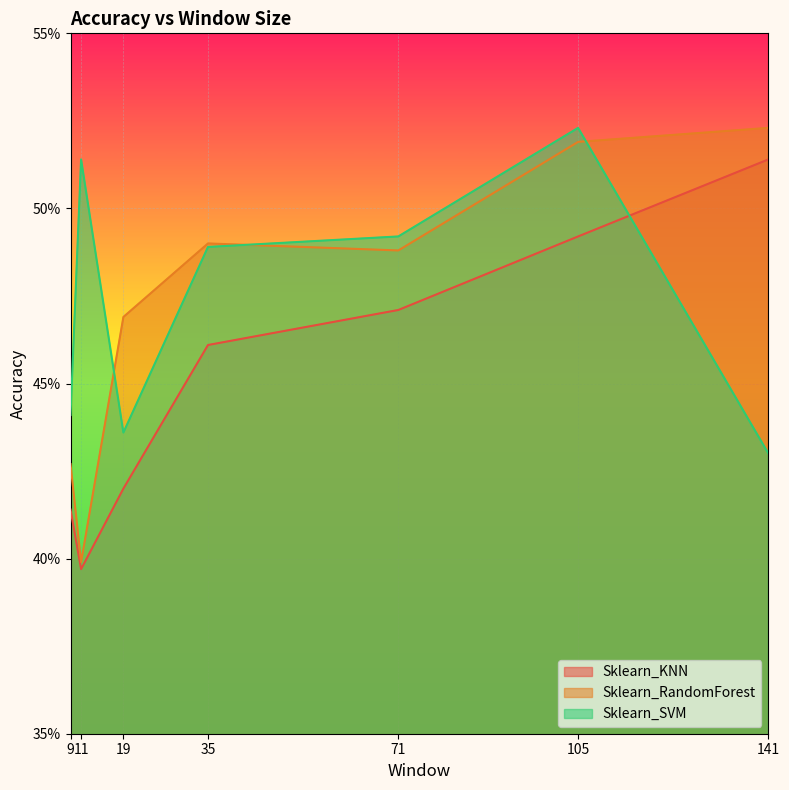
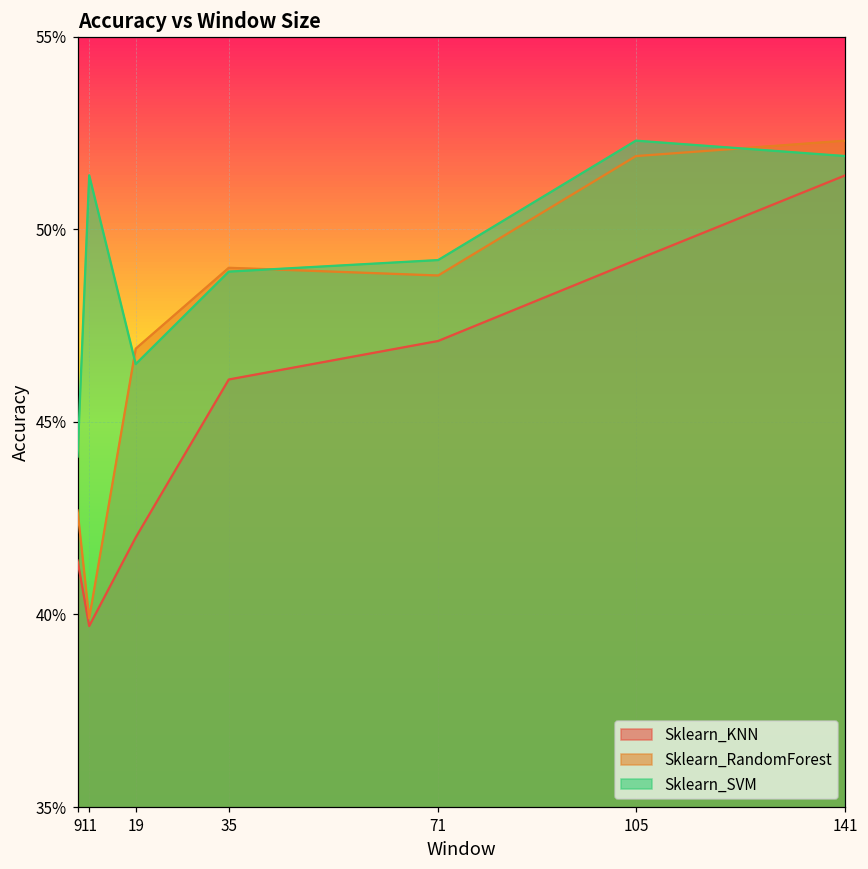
Sklearn_SVM, 19: 43.6% -> 46.5%
Sklearn_SVM, 141: 43.0% -> 51.9%
